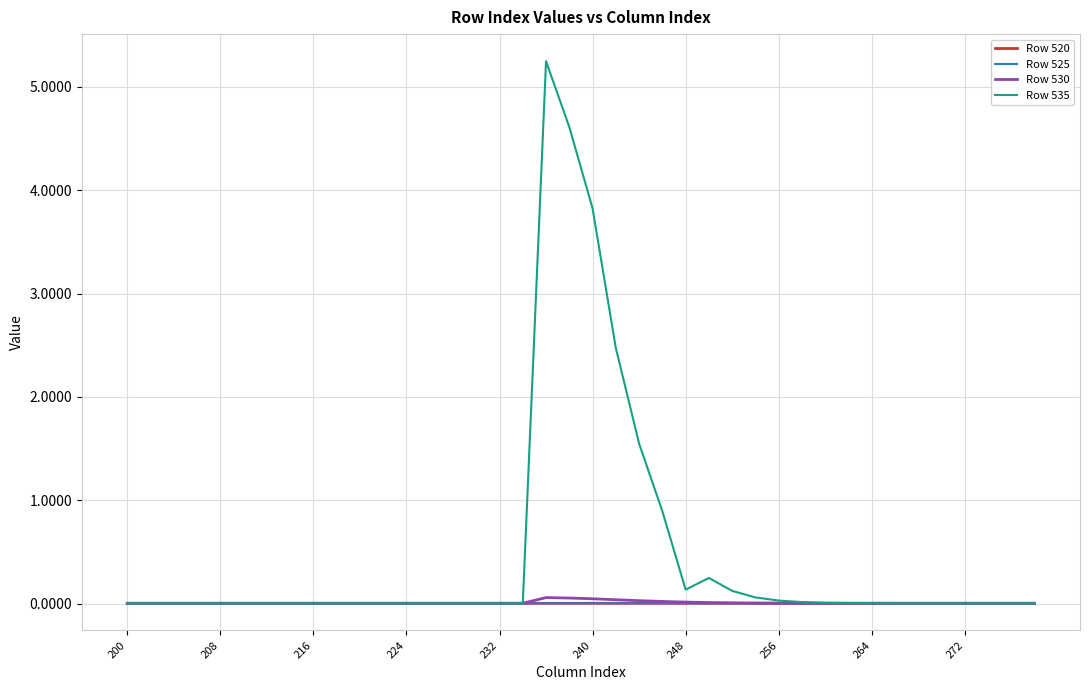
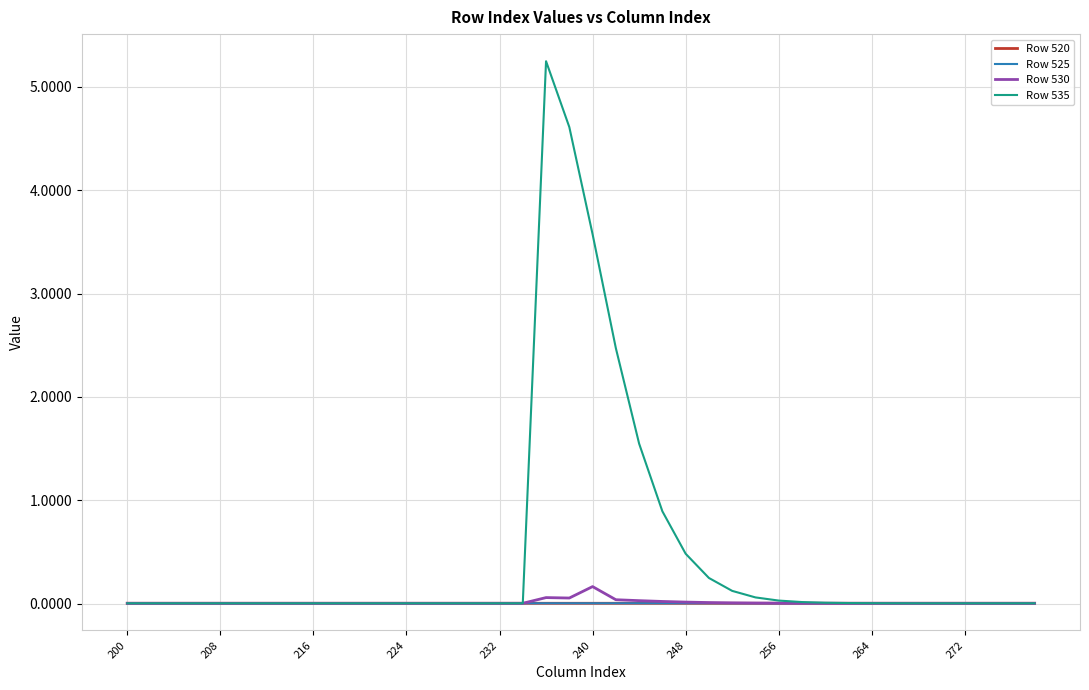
Row 530, 240: 0.05 -> 0.17
Row 535, 240: 3.82 -> 3.57
Row 535, 248: 0.14 -> 0.48
